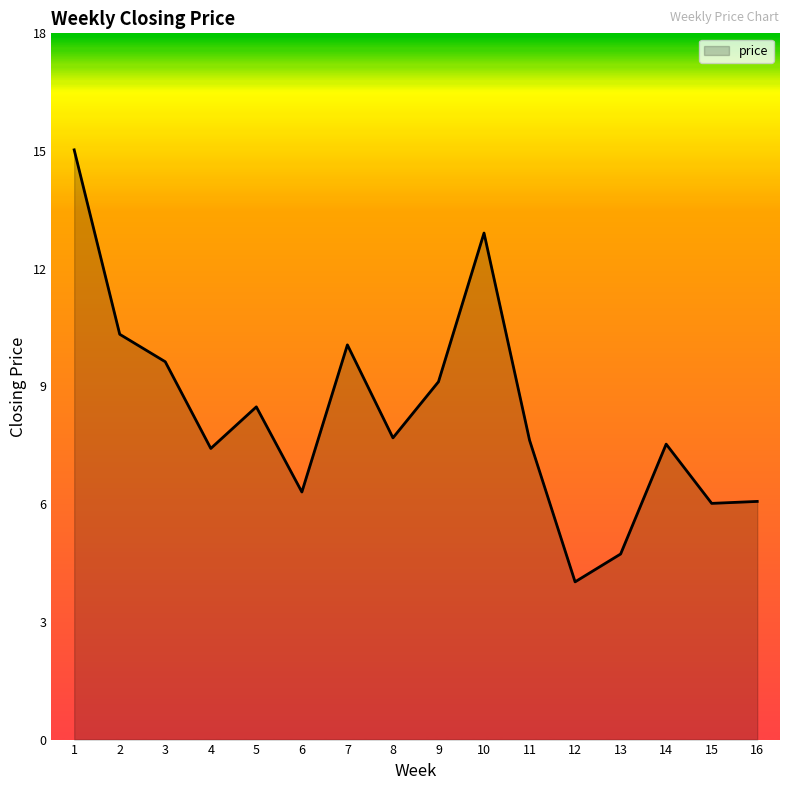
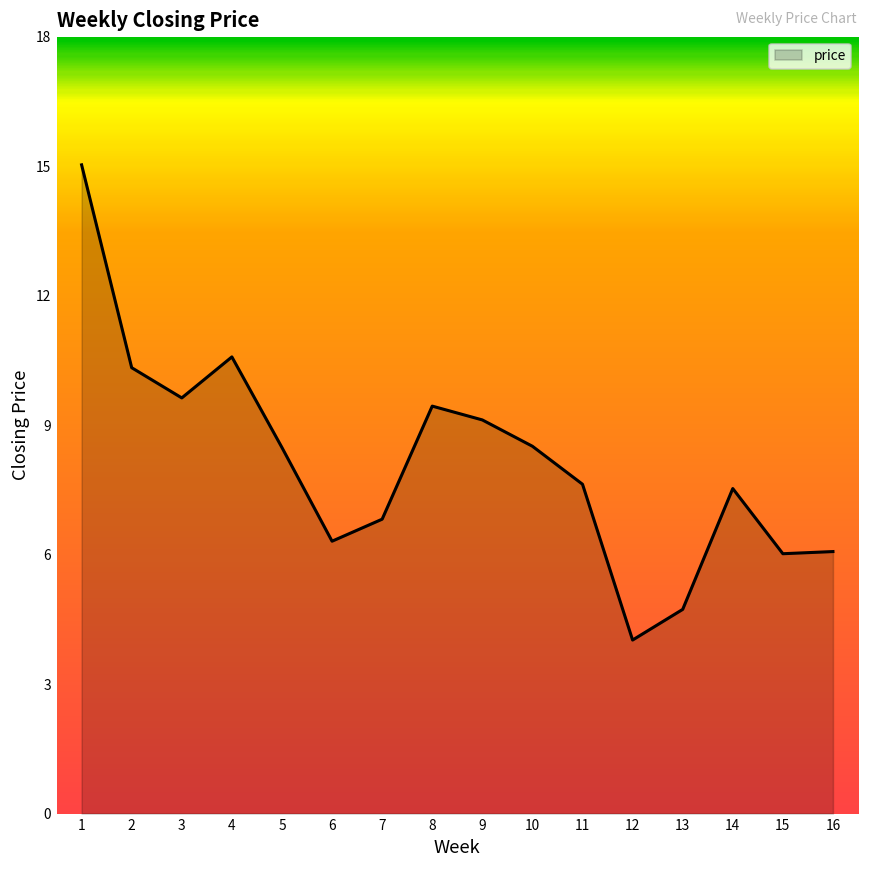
4: 7.4 -> 10.6
7: 10.1 -> 6.8
8: 7.7 -> 9.4
10: 12.9 -> 8.5
